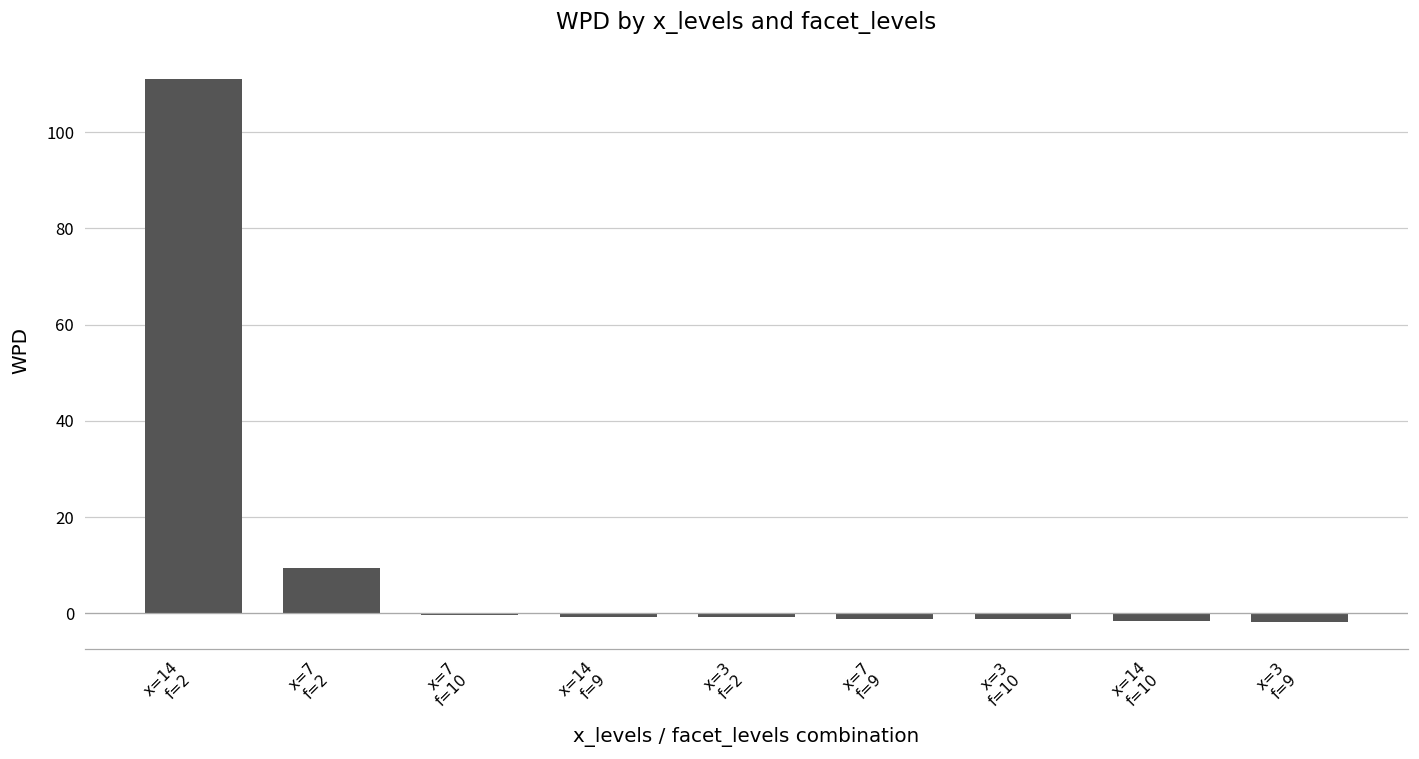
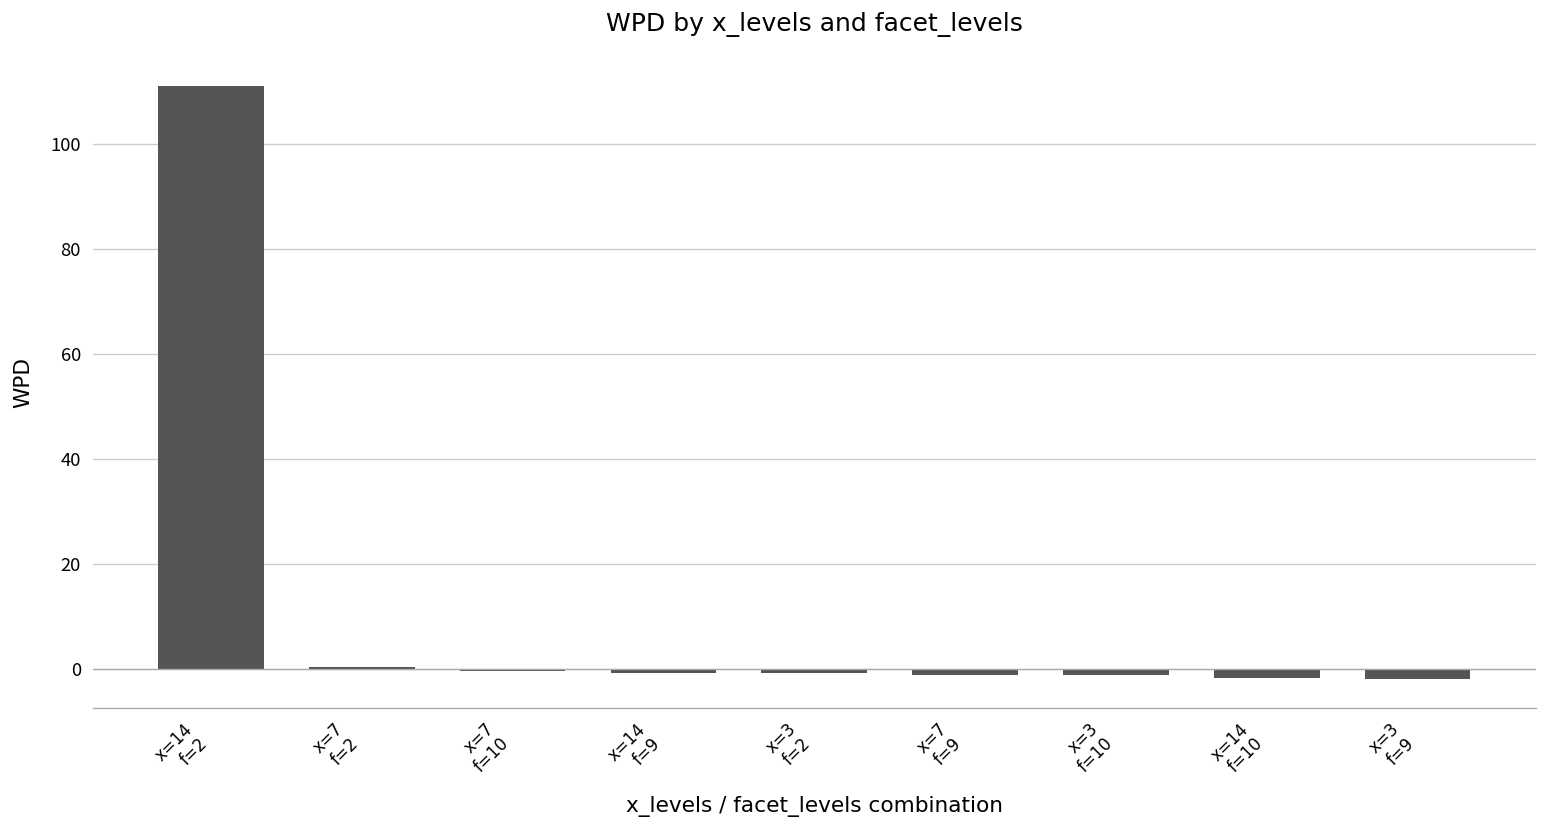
x=7 f=2: 9 -> 0
